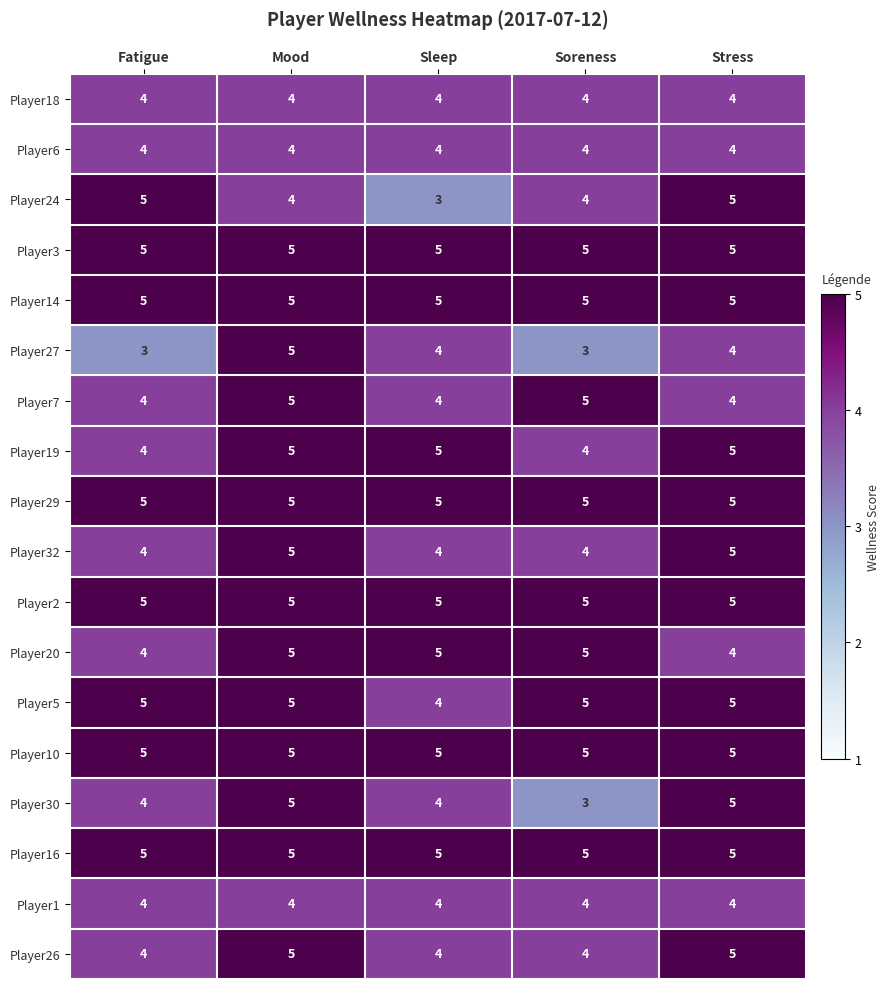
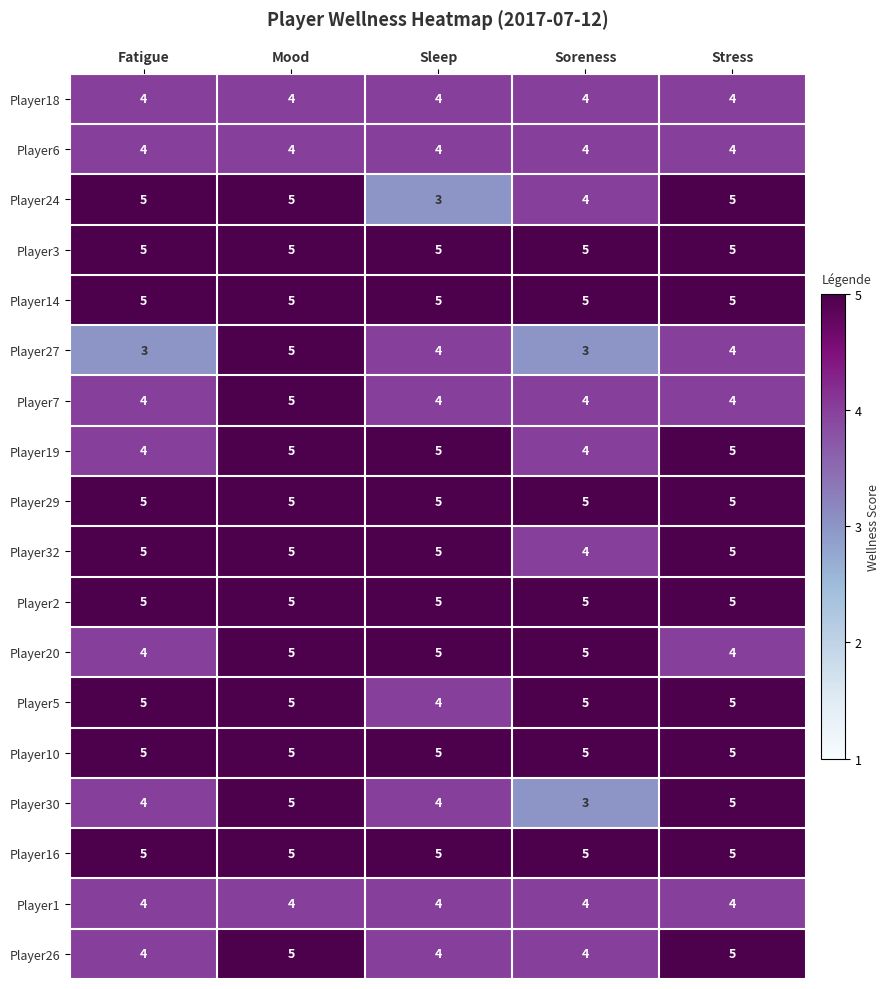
Player24, Mood: 4 -> 5
Player7, Soreness: 5 -> 4
Player32, Fatigue: 4 -> 5
Player32, Sleep: 4 -> 5
